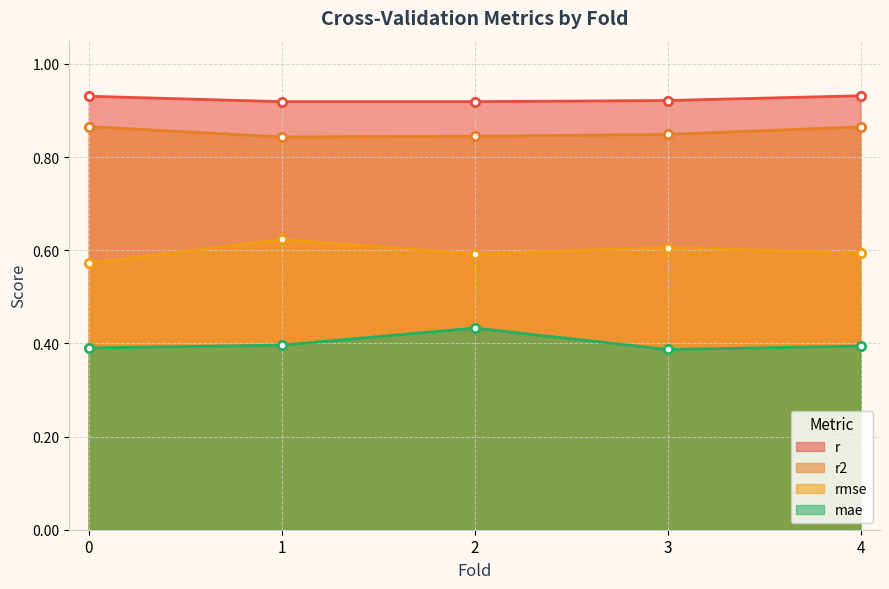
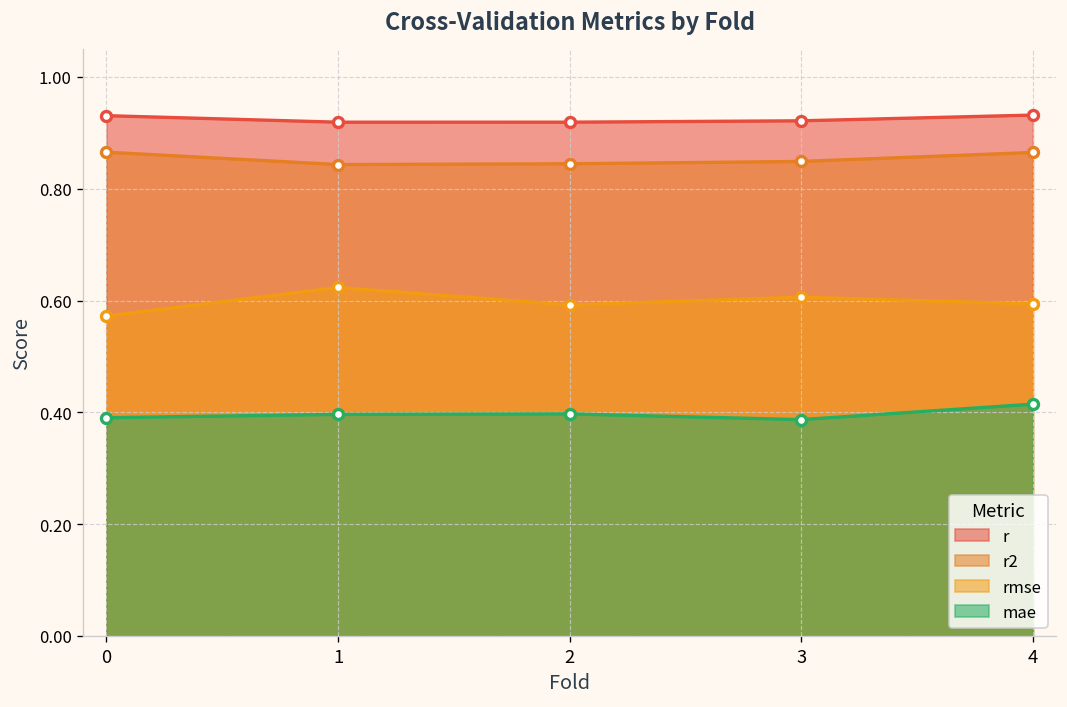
mae, 2: 0.43 -> 0.40
mae, 4: 0.39 -> 0.41
